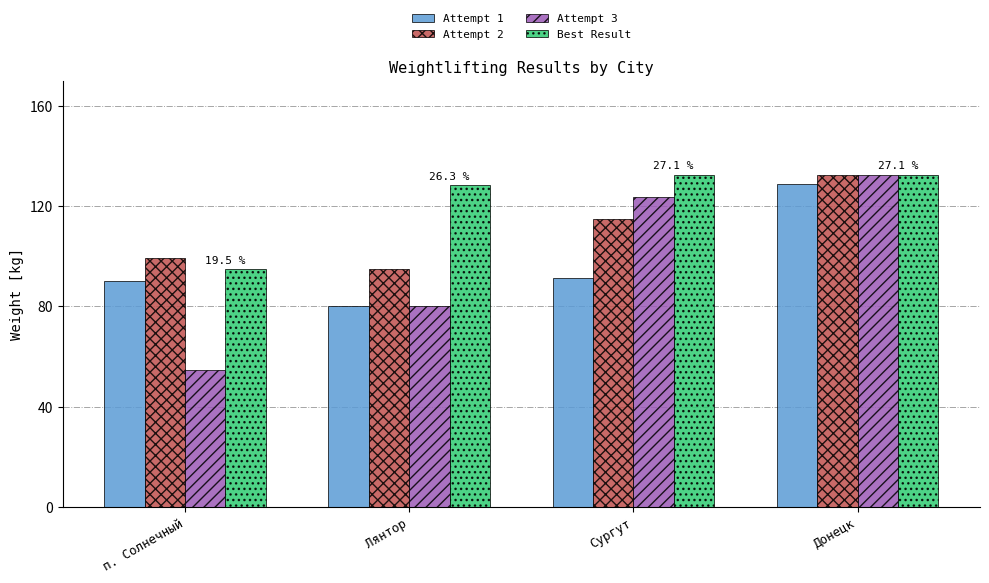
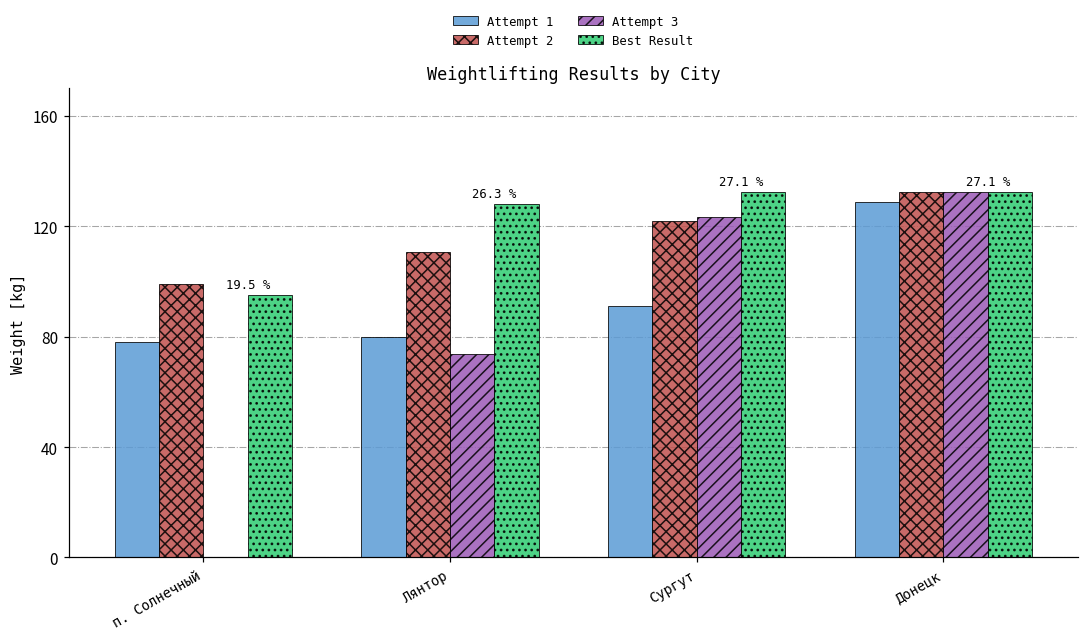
Attempt 1, п. Солнечный: 90 -> 78
Attempt 3, п. Солнечный: 55 -> 0
Attempt 2, Лянтор: 95 -> 111
Attempt 3, Лянтор: 80 -> 74
Attempt 2, Сургут: 115 -> 122
